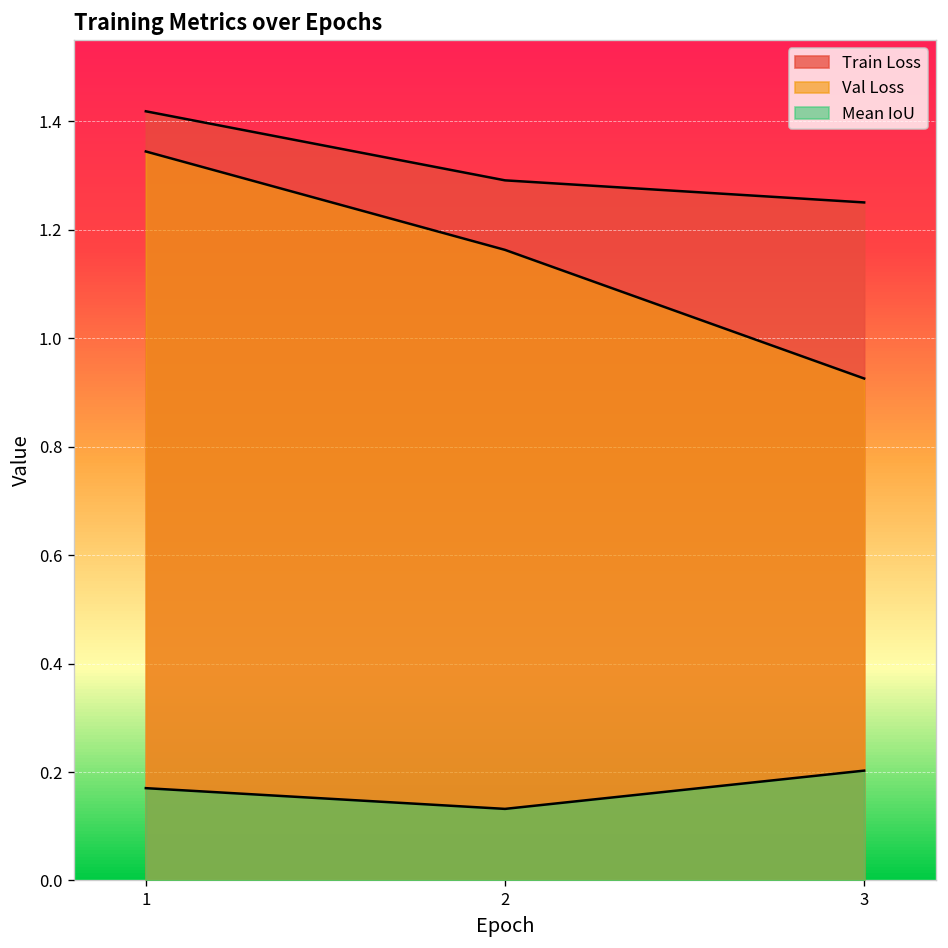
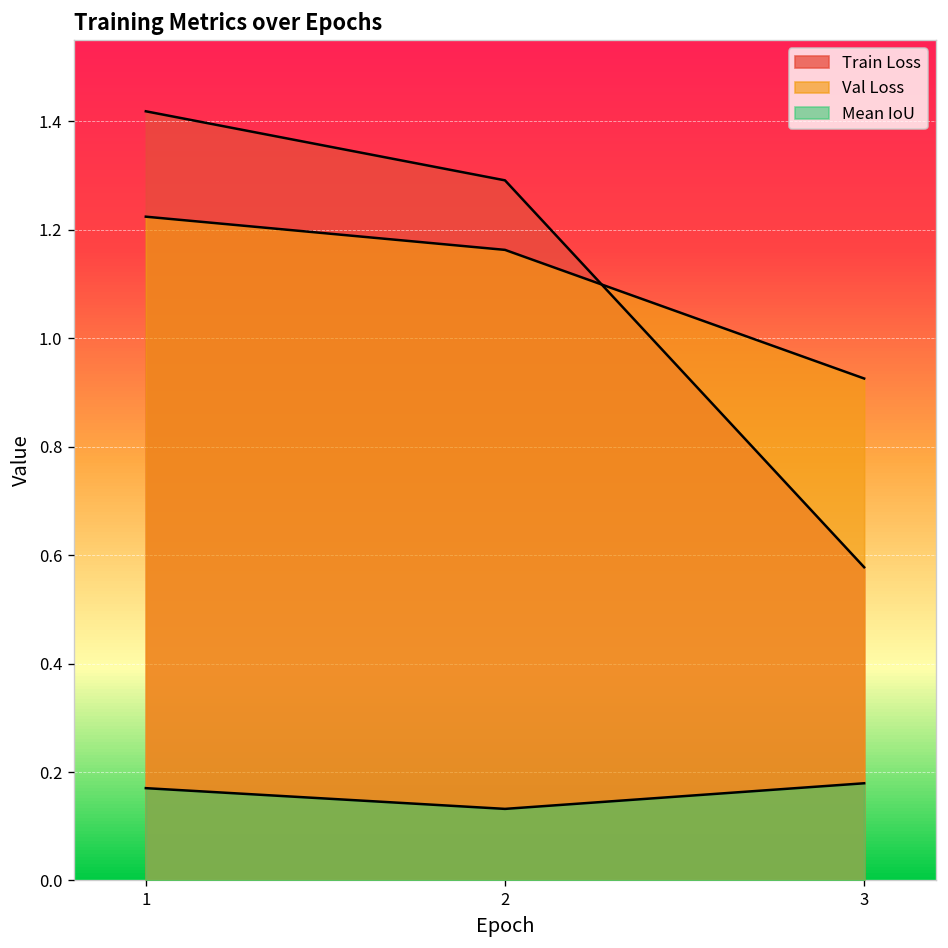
Val Loss, 1: 1.34 -> 1.22
Train Loss, 3: 1.25 -> 0.58
Mean IoU, 3: 0.20 -> 0.18
